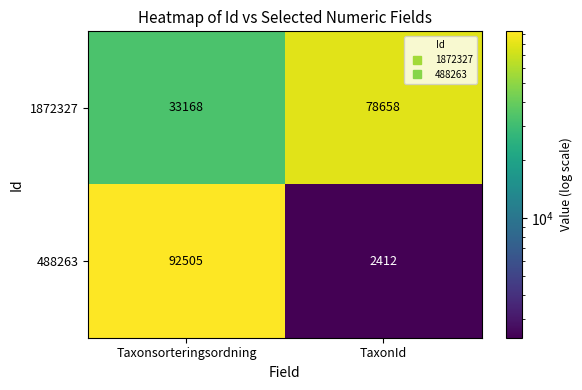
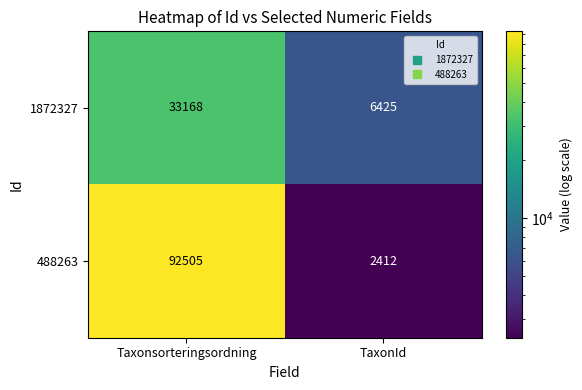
1872327, TaxonId: 78658 -> 6425
